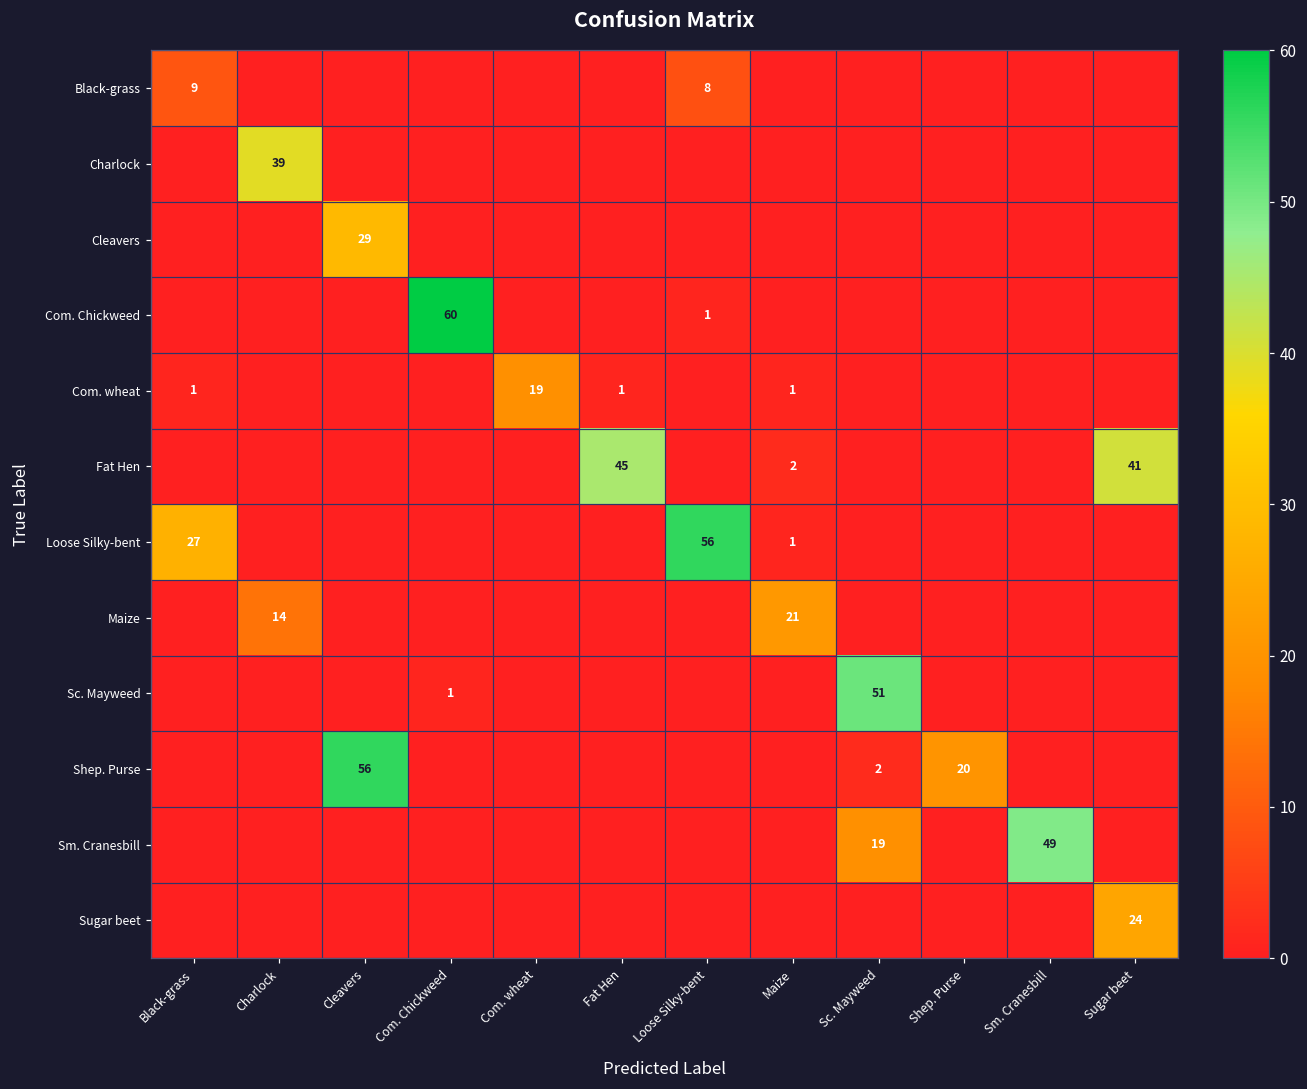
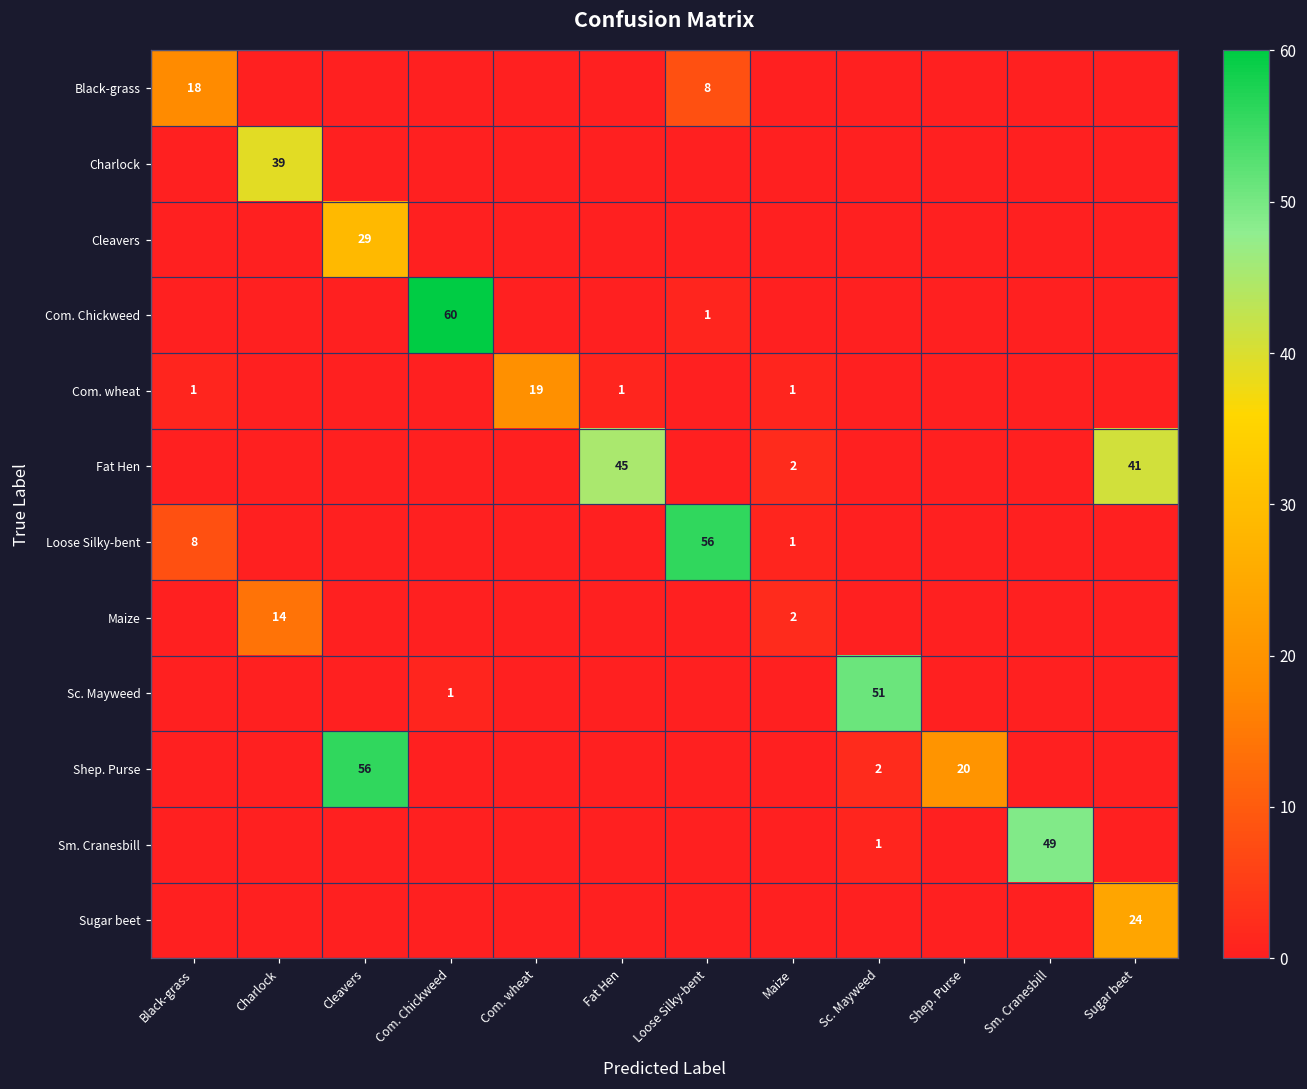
Black-grass, Black-grass: 9 -> 18
Loose Silky-bent, Black-grass: 27 -> 8
Maize, Maize: 21 -> 2
Sm. Cranesbill, Sc. Mayweed: 19 -> 1
